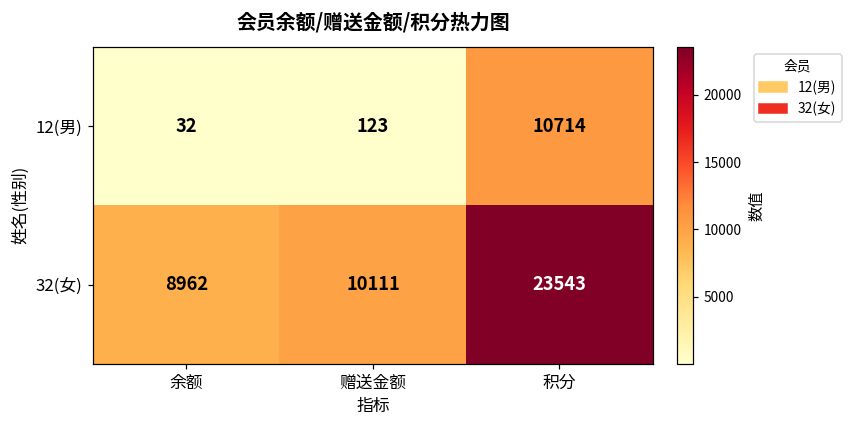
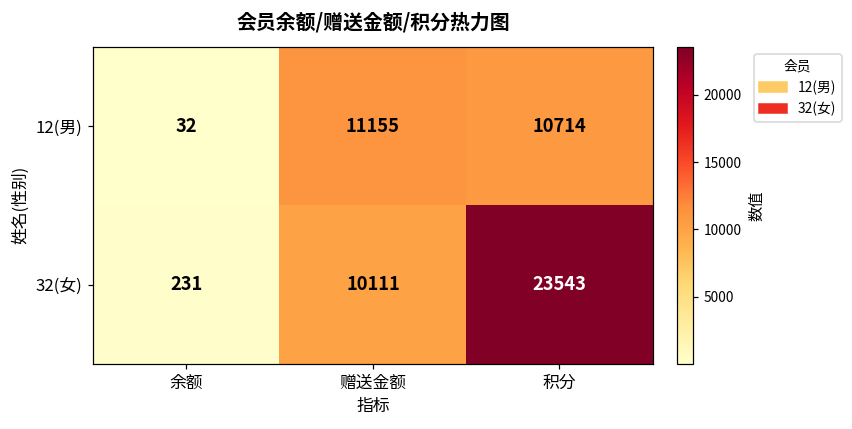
12(男), 赠送金额: 123 -> 11155
32(女), 余额: 8962 -> 231
